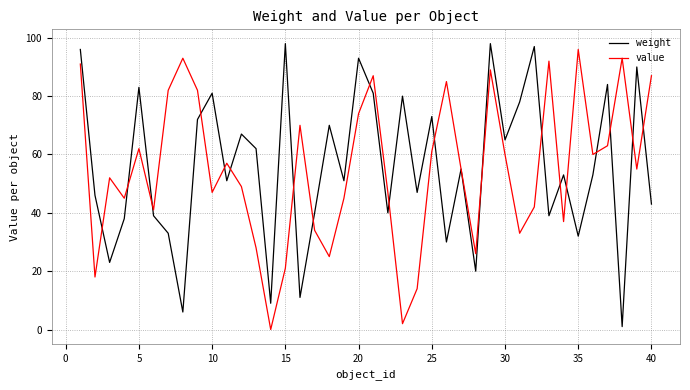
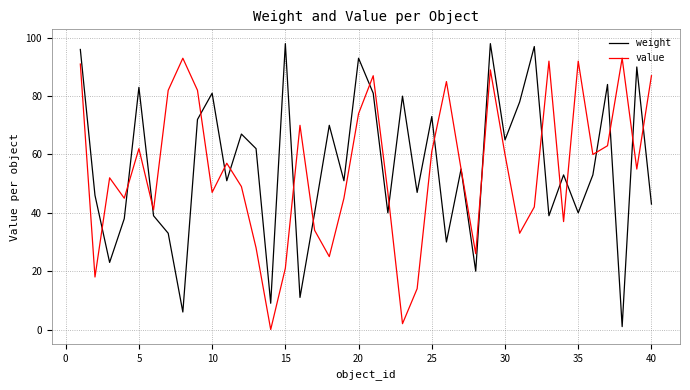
weight, 35: 32 -> 40
value, 35: 96 -> 92
